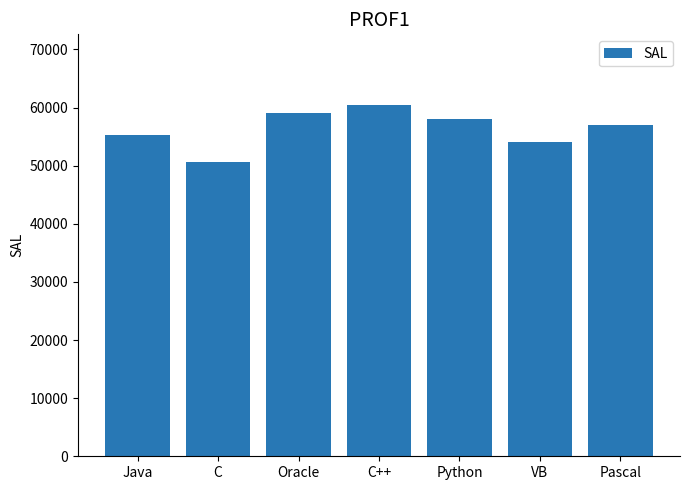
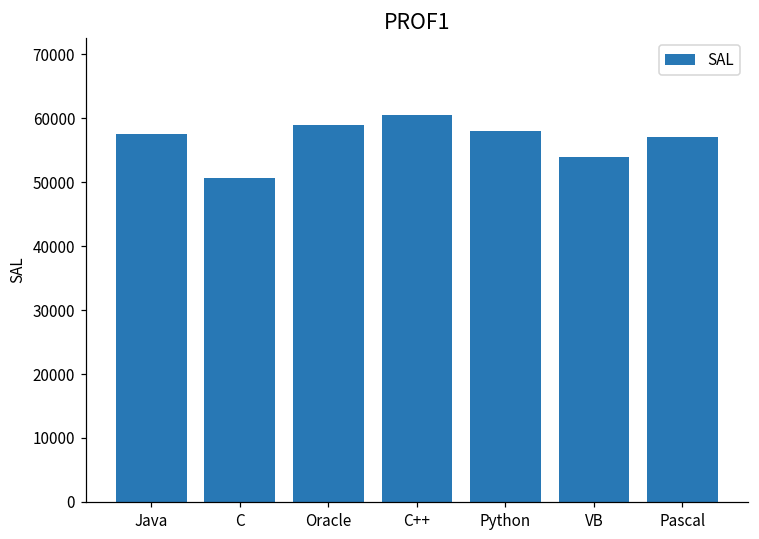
Java: 55000 -> 58000
